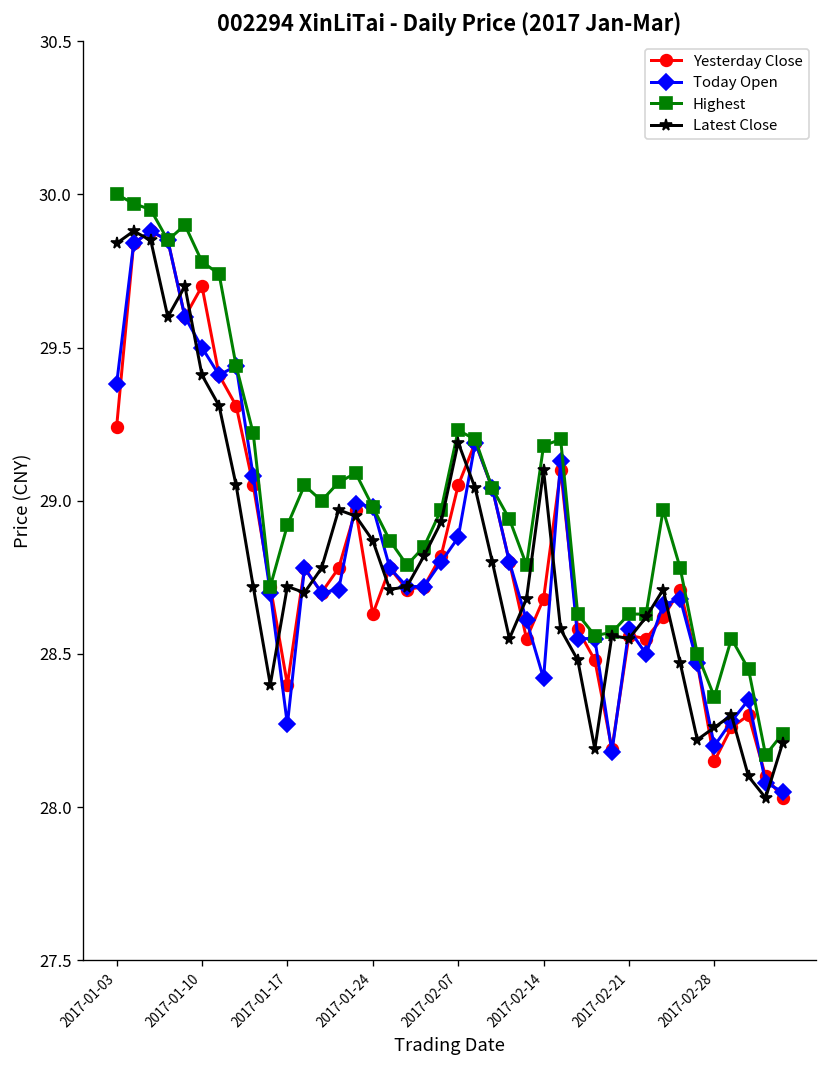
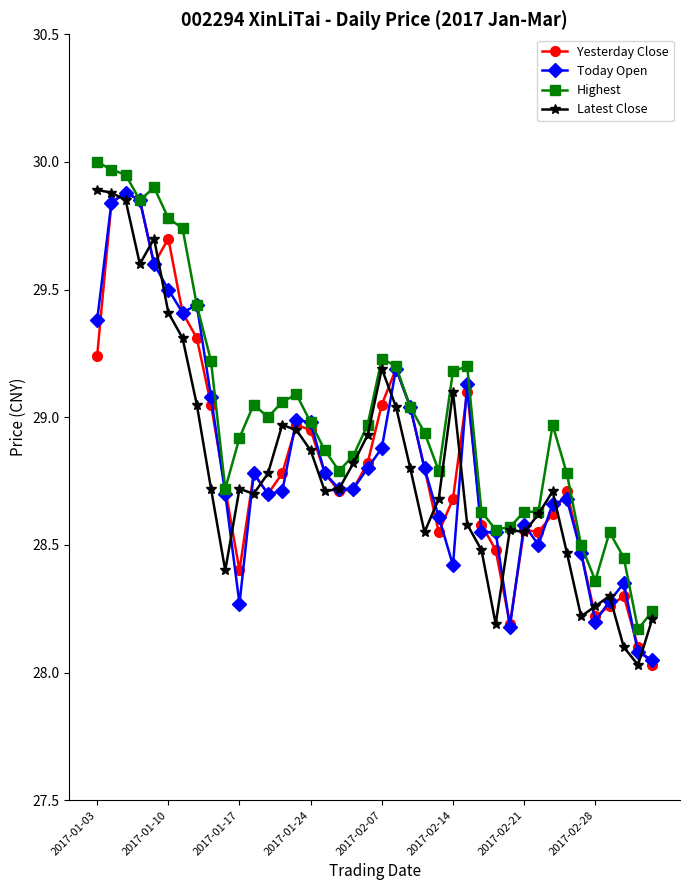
Latest Close, 2017-01-03: 29.84 -> 29.89
Yesterday Close, 2017-01-24: 28.63 -> 28.95
Yesterday Close, 2017-02-28: 28.15 -> 28.22
